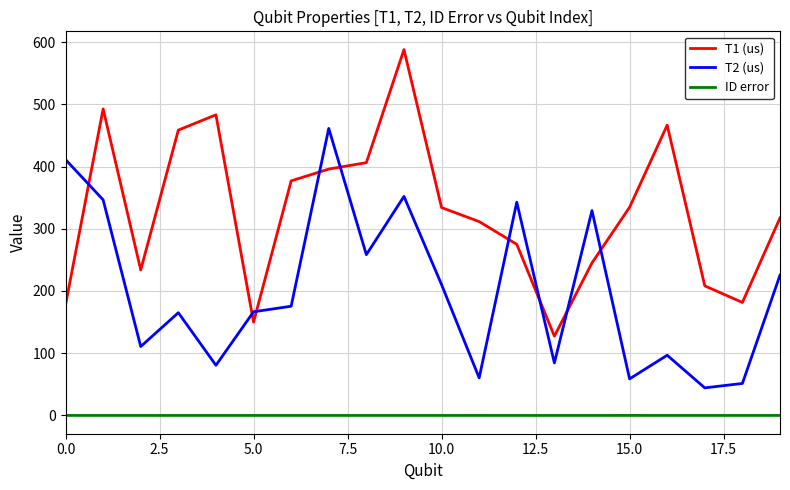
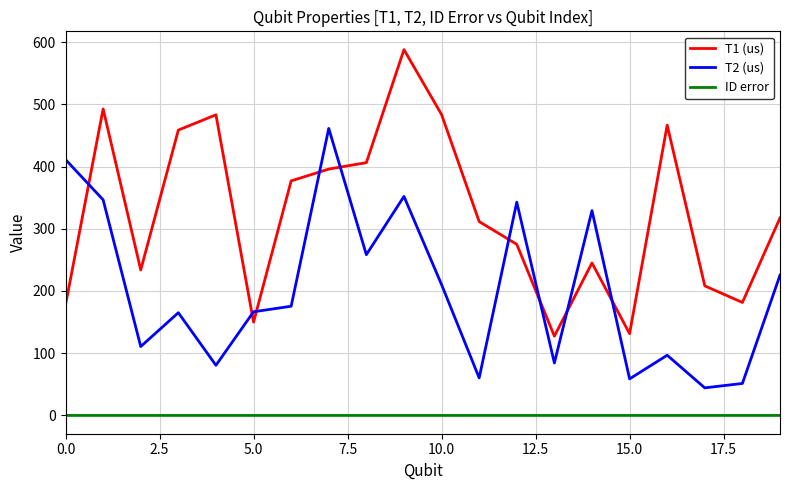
T1 (us), 10.0: 330 -> 480
T1 (us), 15.0: 330 -> 130
